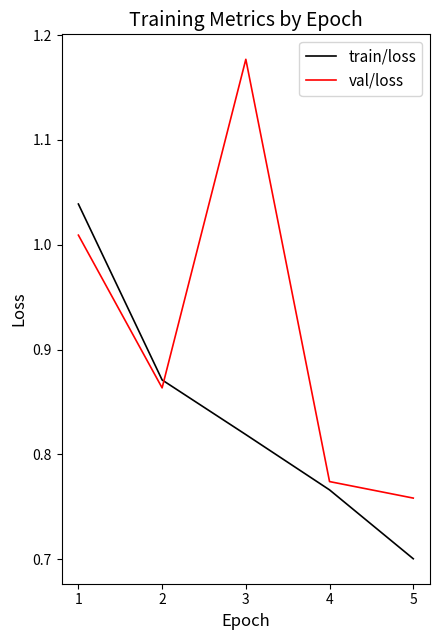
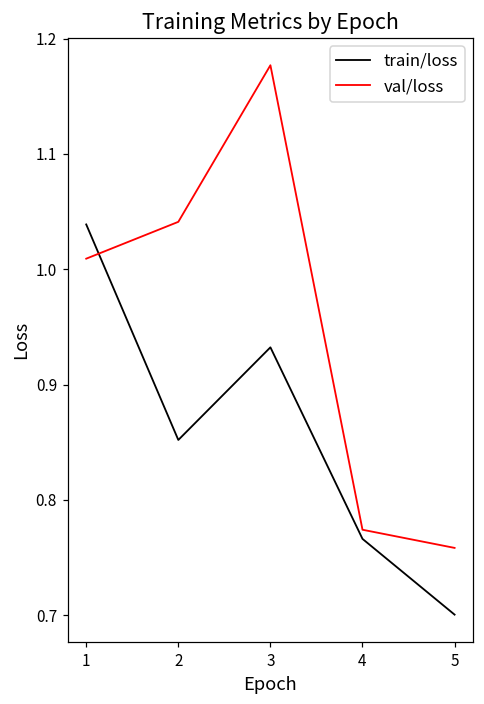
train/loss, 2: 0.871 -> 0.852
val/loss, 2: 0.863 -> 1.041
train/loss, 3: 0.819 -> 0.932
